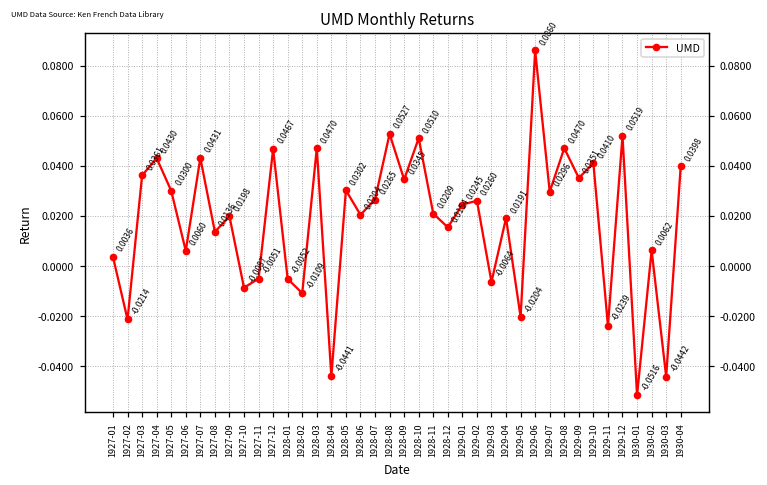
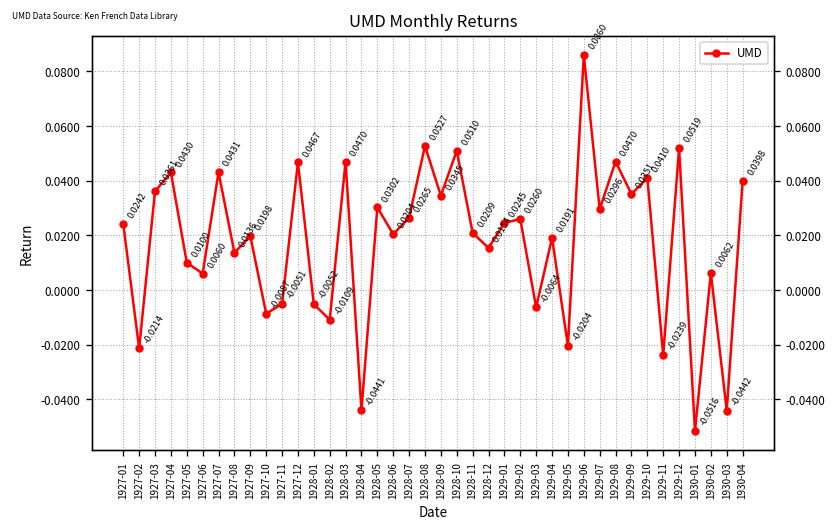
1927-01: 0.0036 -> 0.0242
1927-05: 0.0300 -> 0.0100
